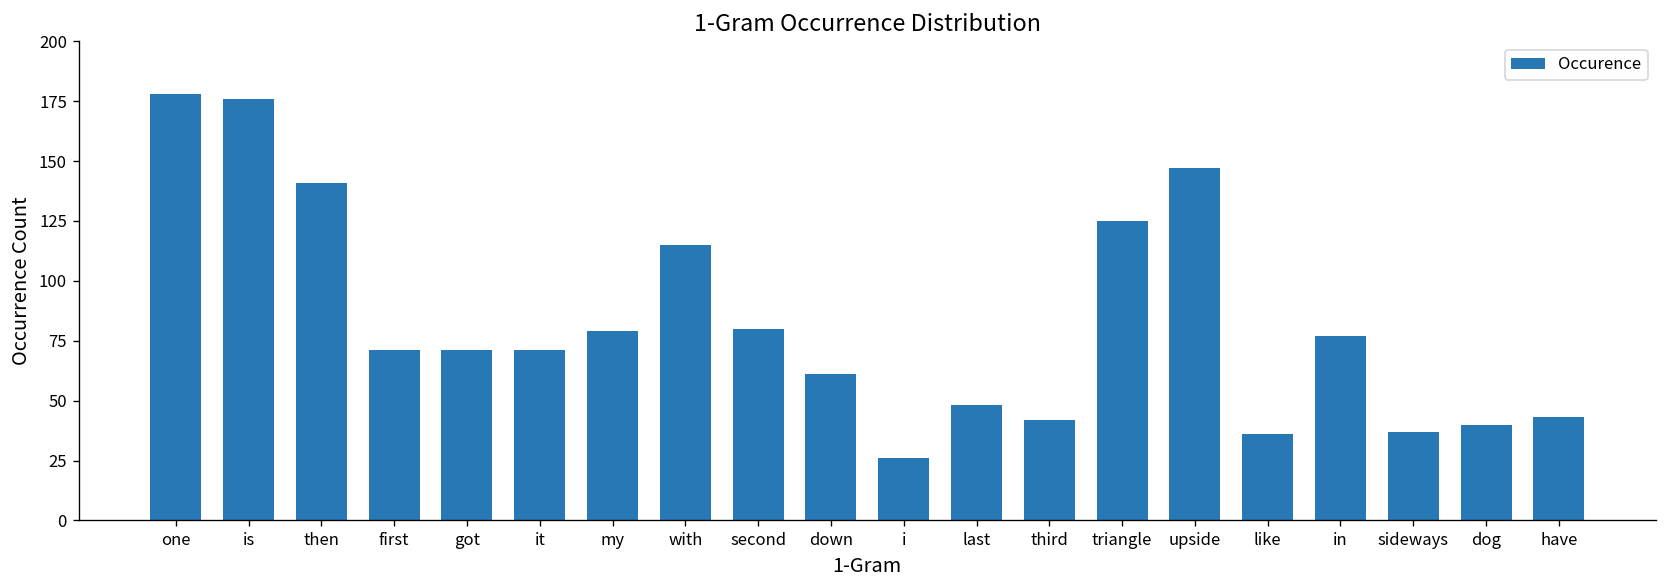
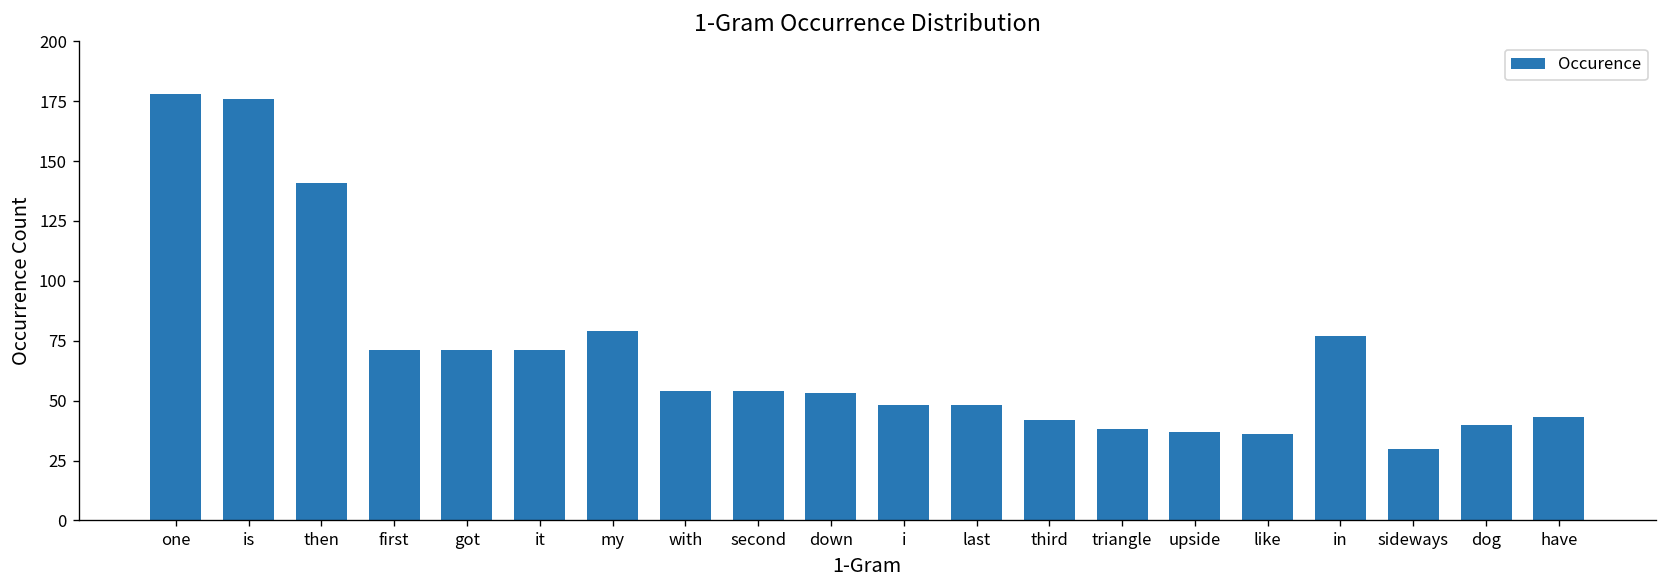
with: 115 -> 54
second: 80 -> 54
down: 61 -> 53
i: 26 -> 48
triangle: 125 -> 38
upside: 147 -> 37
sideways: 37 -> 30
